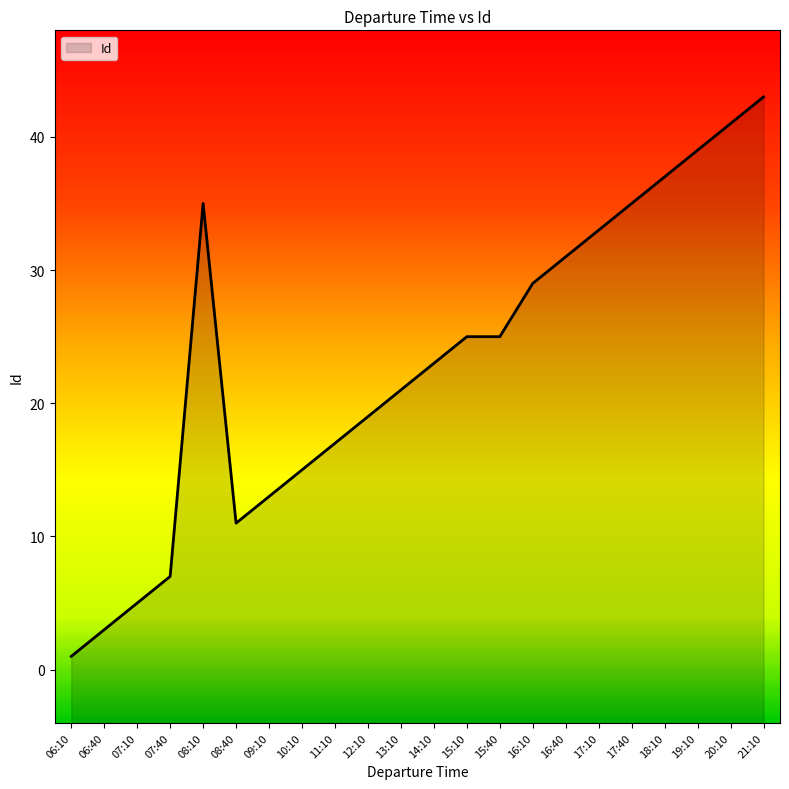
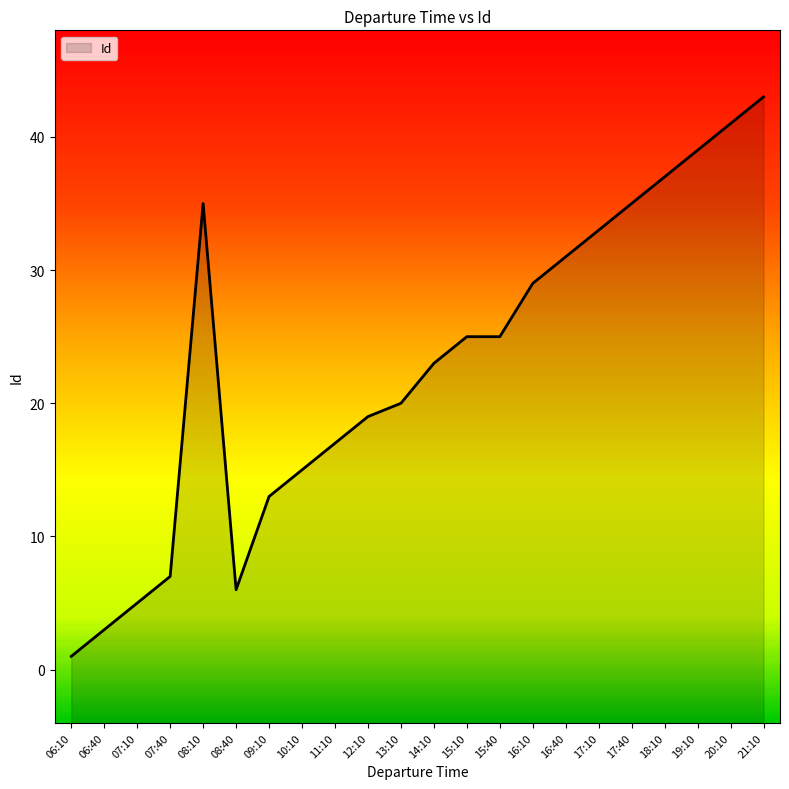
08:40: 11 -> 6
13:10: 21 -> 20
